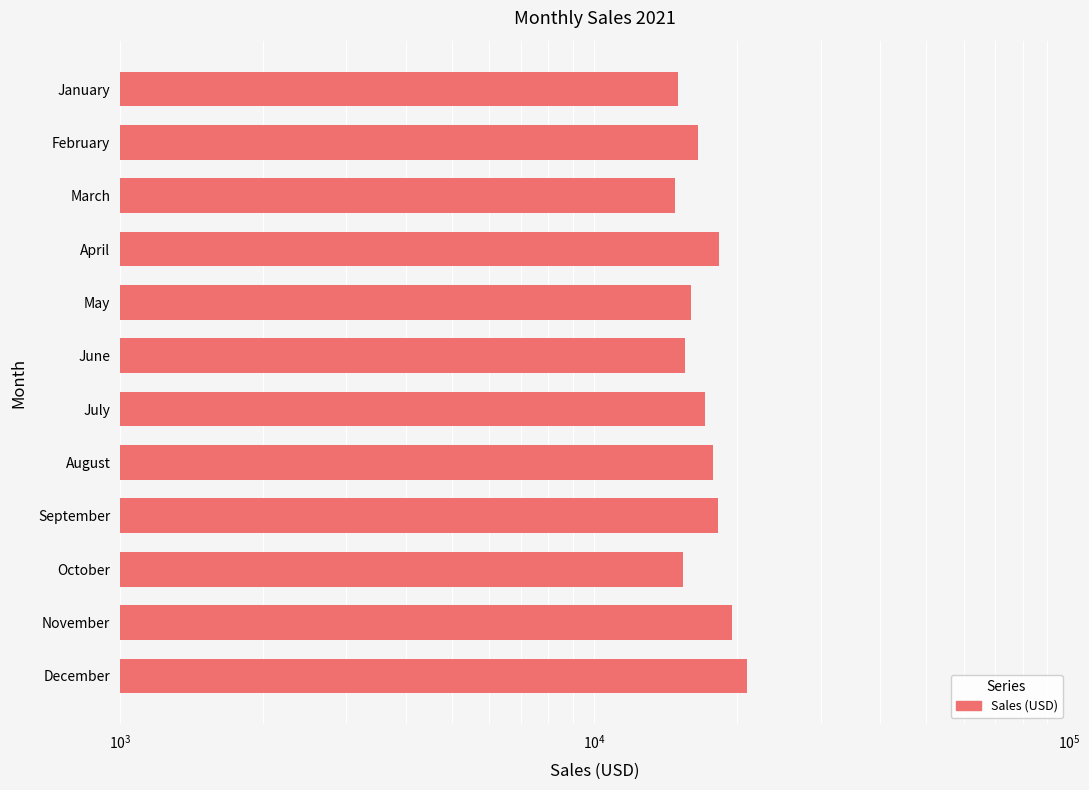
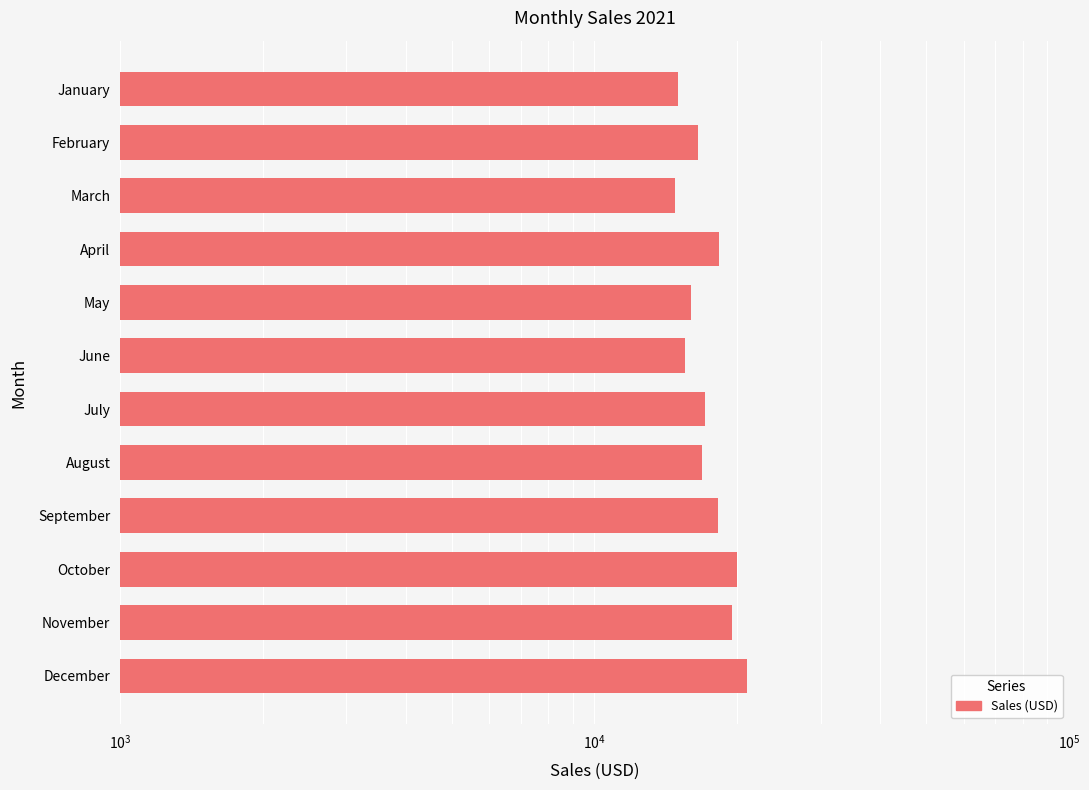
August: 17800 -> 16900
October: 15400 -> 20000
